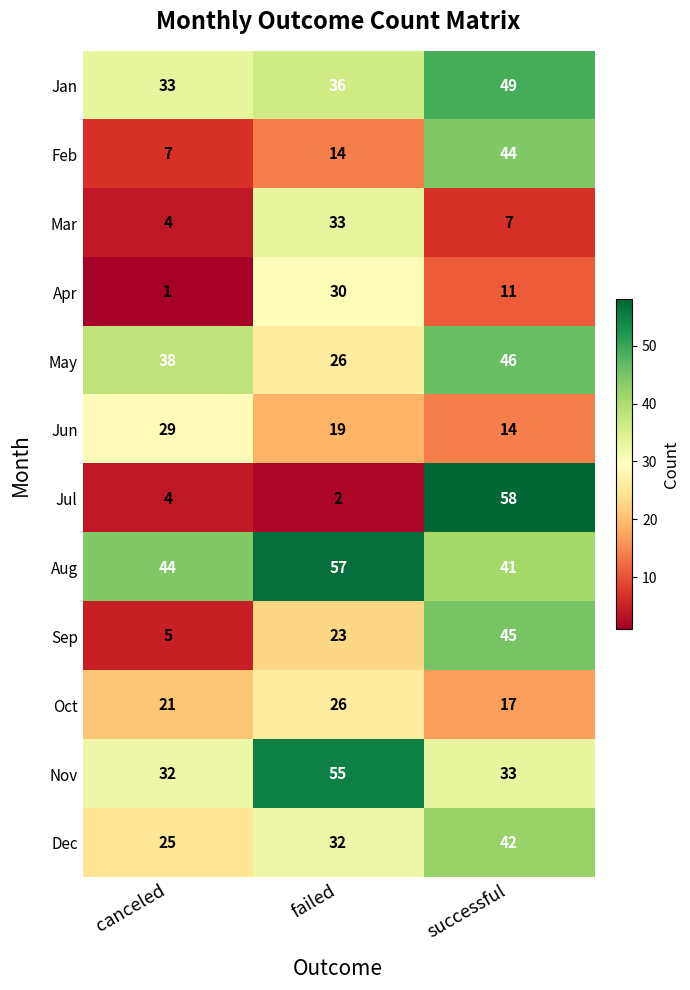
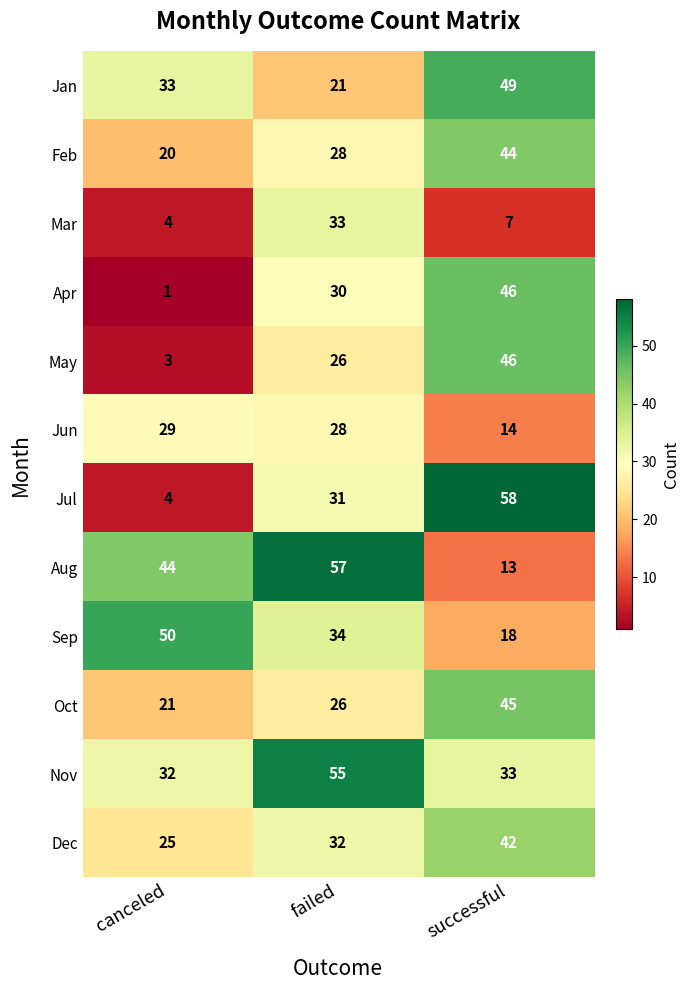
Jan, failed: 36 -> 21
Feb, canceled: 7 -> 20
Feb, failed: 14 -> 28
Apr, successful: 11 -> 46
May, canceled: 38 -> 3
Jun, failed: 19 -> 28
Jul, failed: 2 -> 31
Aug, successful: 41 -> 13
Sep, canceled: 5 -> 50
Sep, failed: 23 -> 34
Sep, successful: 45 -> 18
Oct, successful: 17 -> 45
